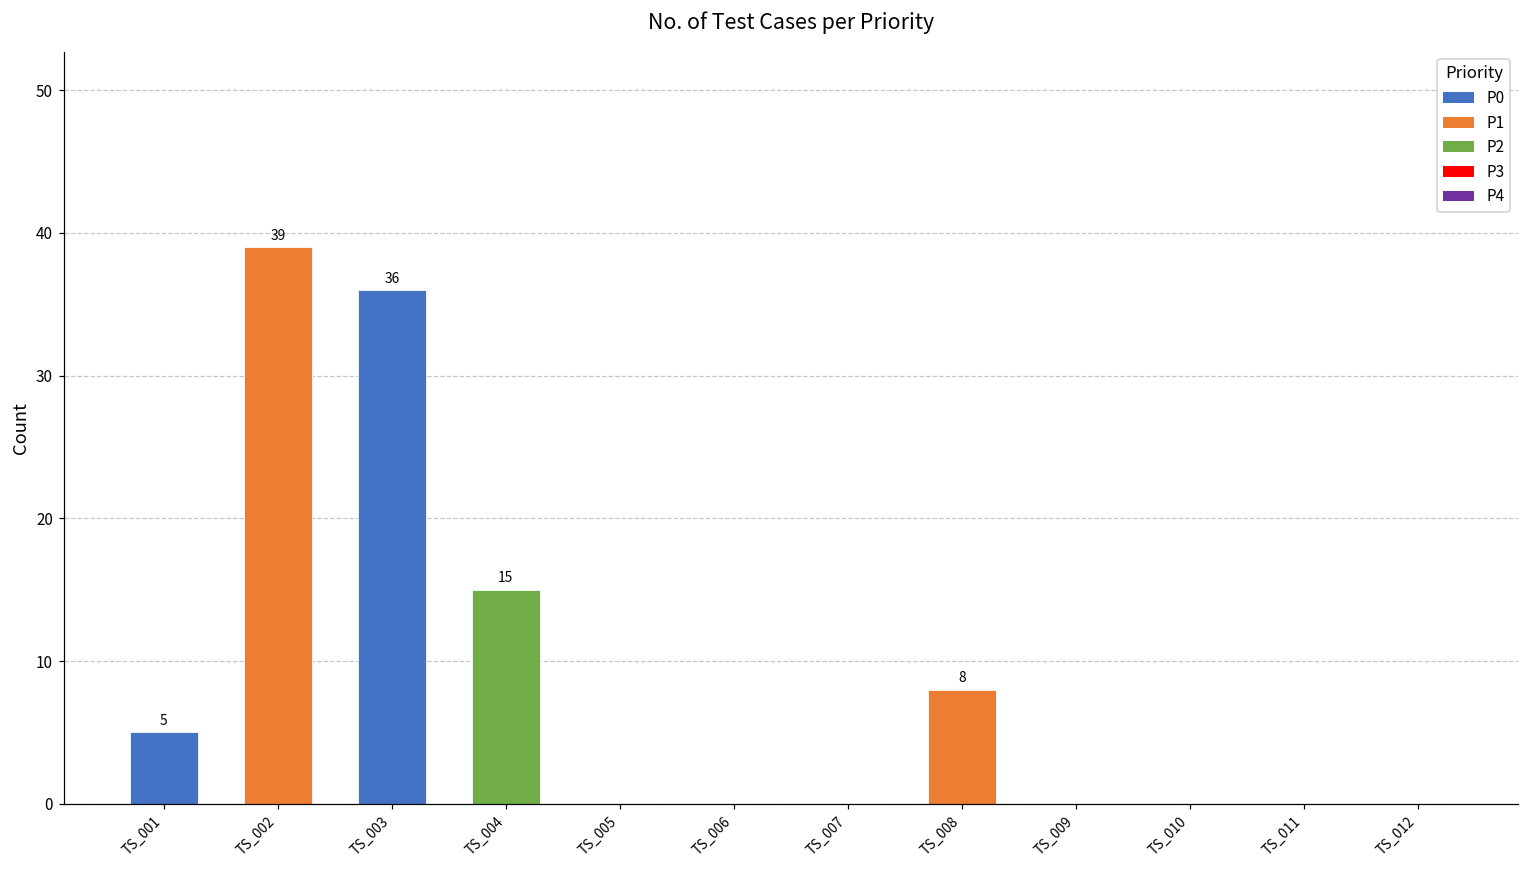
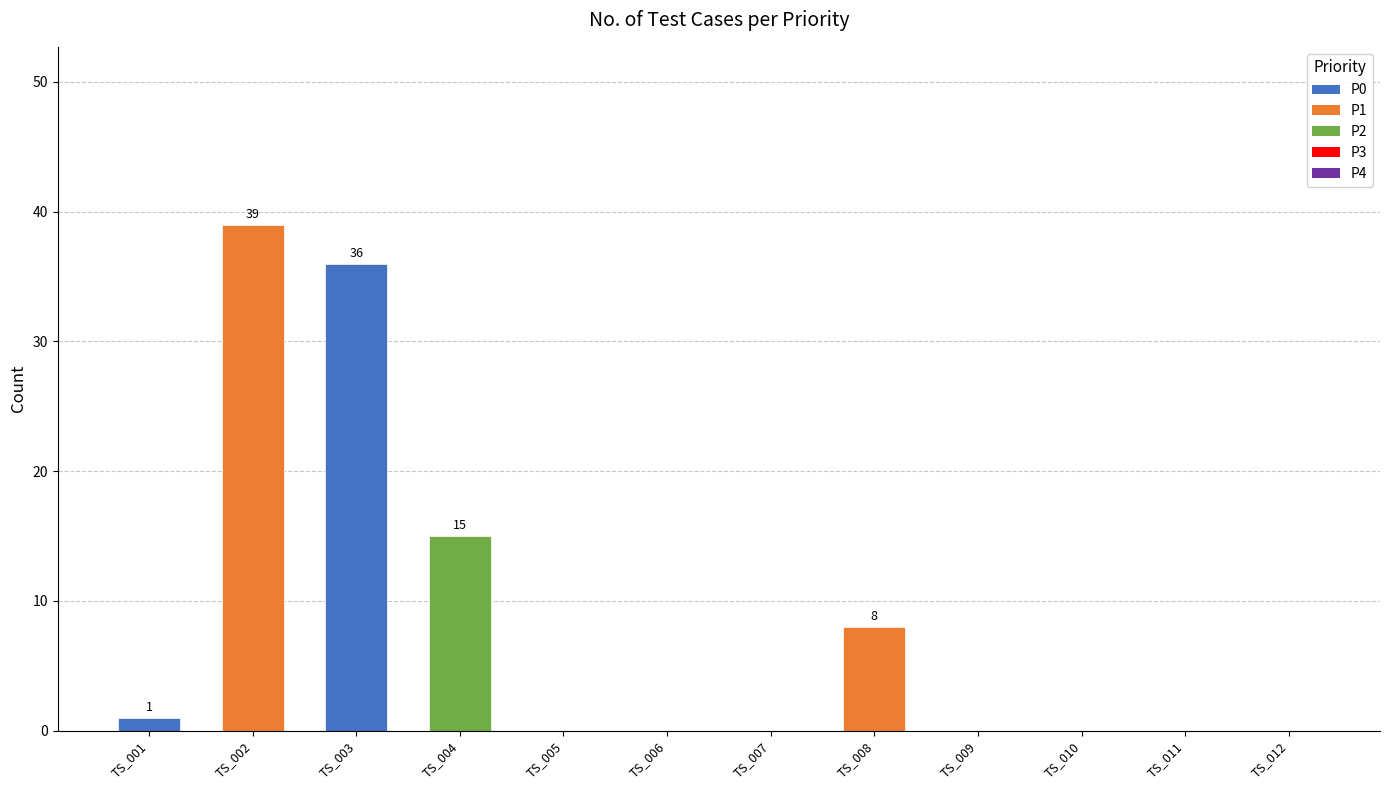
TS_001: 5 -> 1
